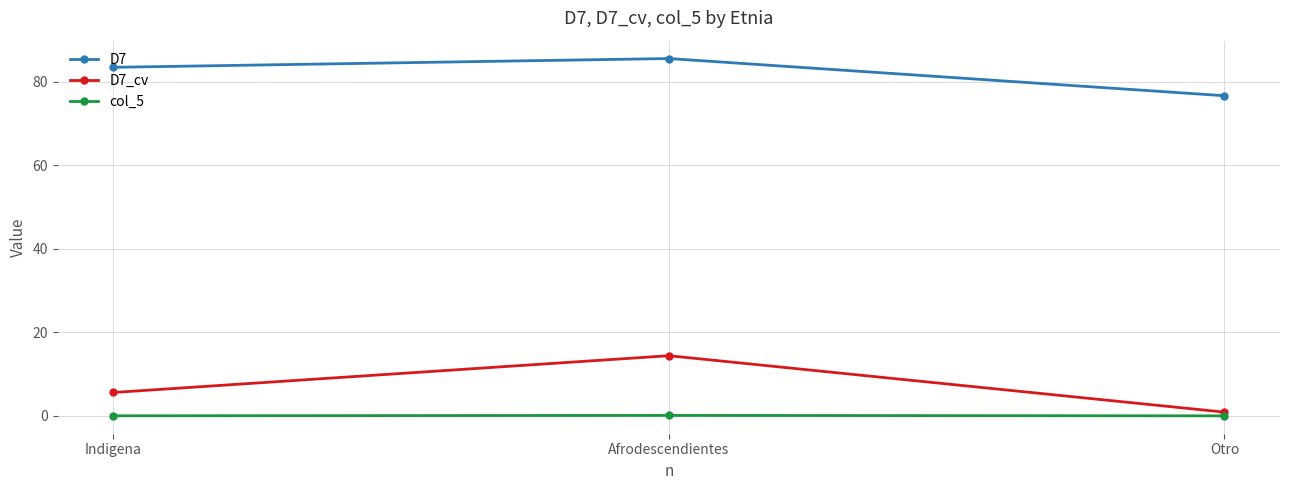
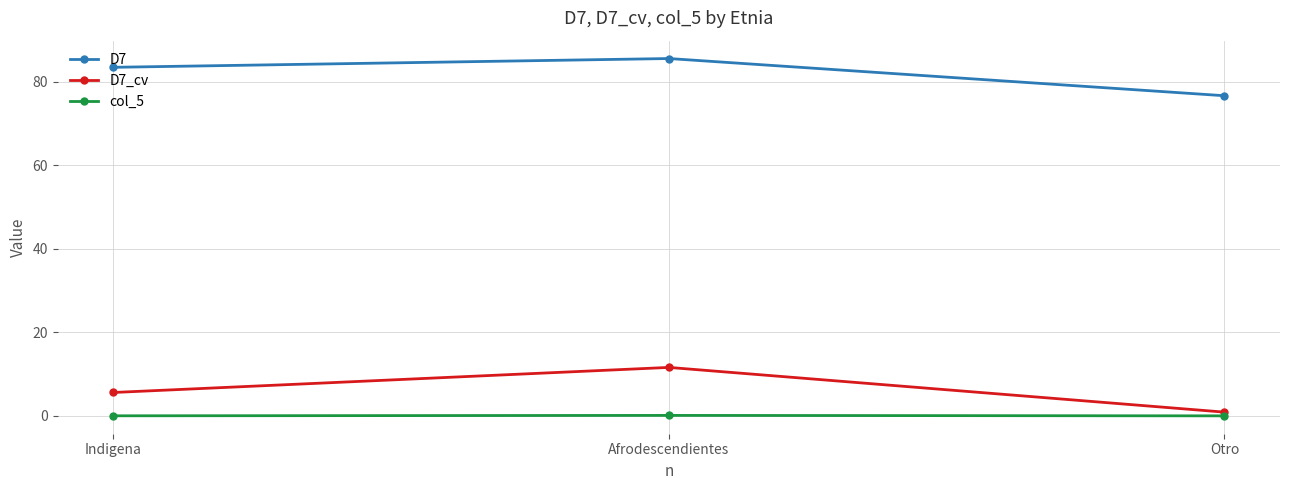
D7_cv, Afrodescendientes: 14 -> 12
